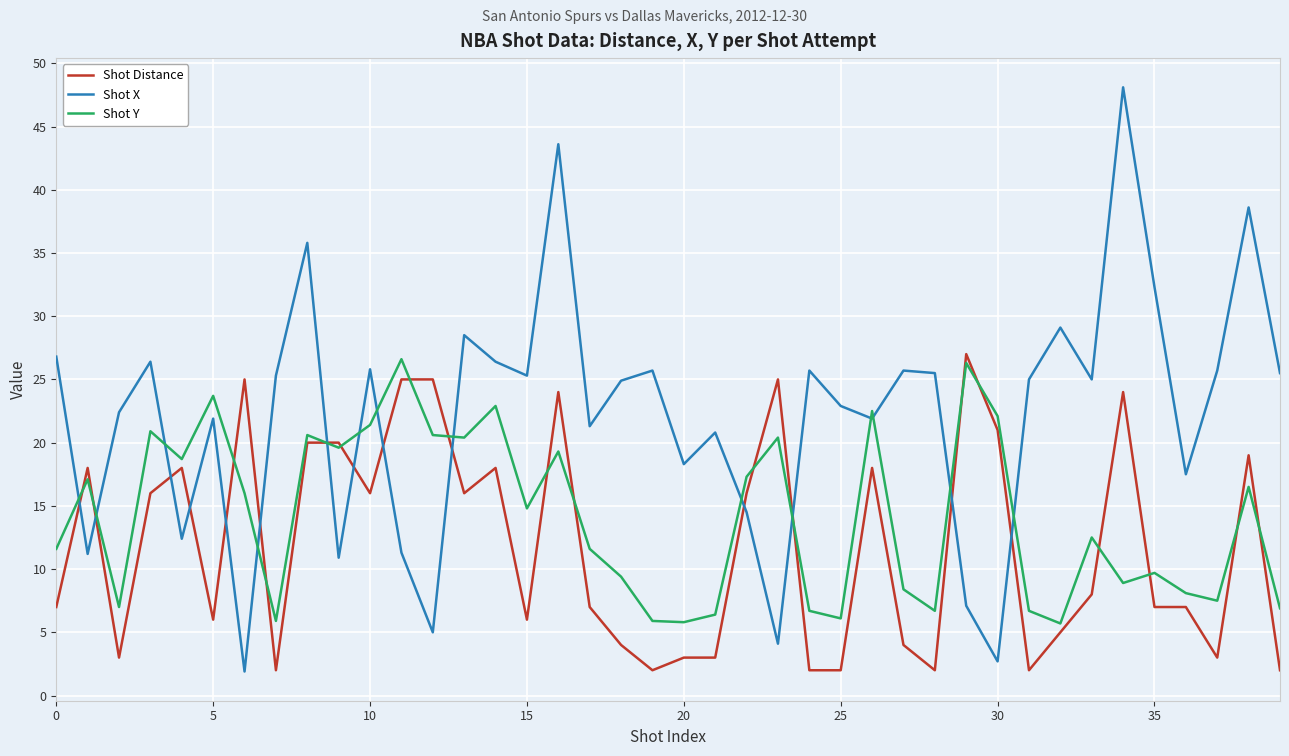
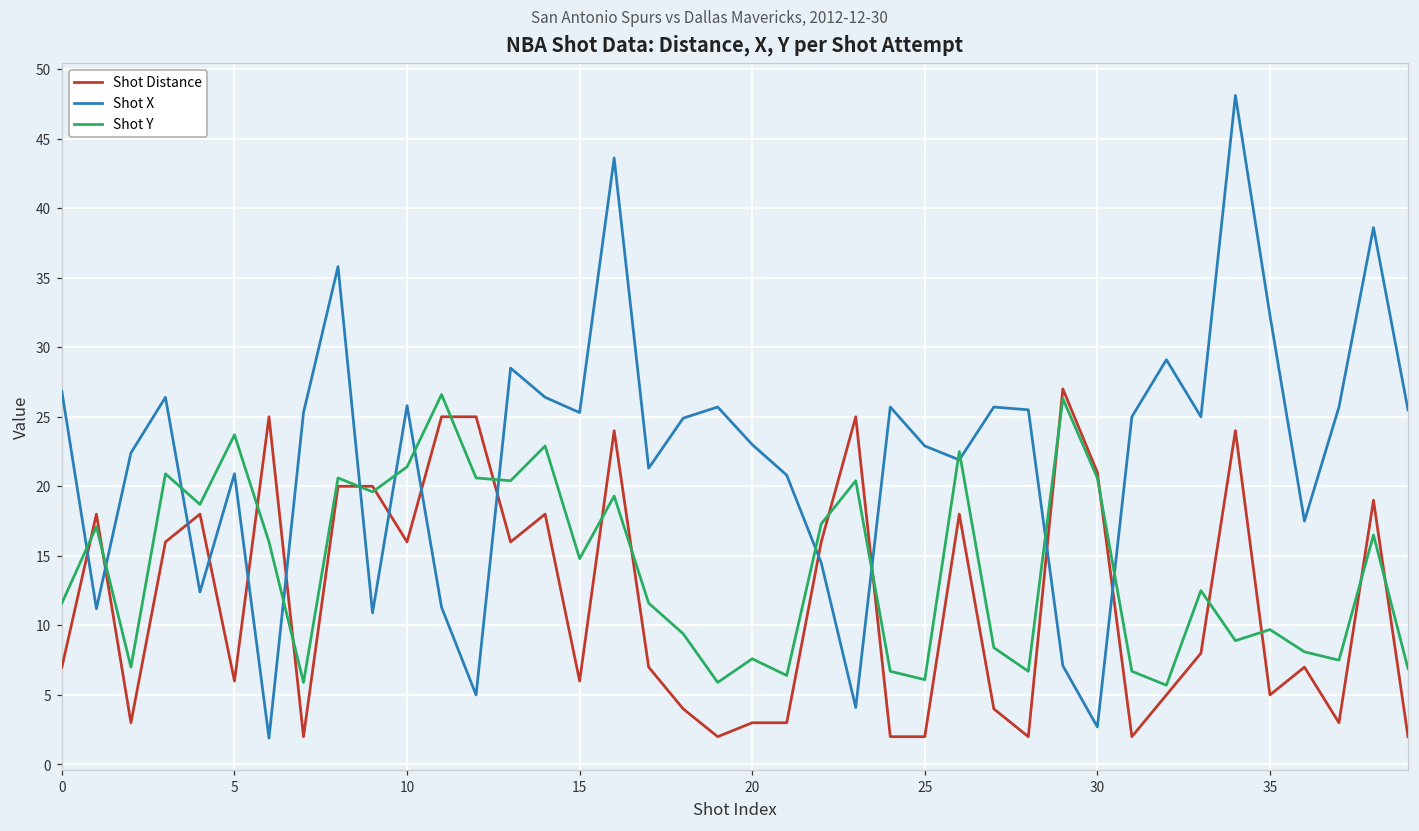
Shot X, 5: 21.9 -> 20.9
Shot X, 20: 18.3 -> 23.0
Shot Y, 20: 5.8 -> 7.6
Shot Y, 30: 22.1 -> 20.6
Shot Distance, 35: 7 -> 5
